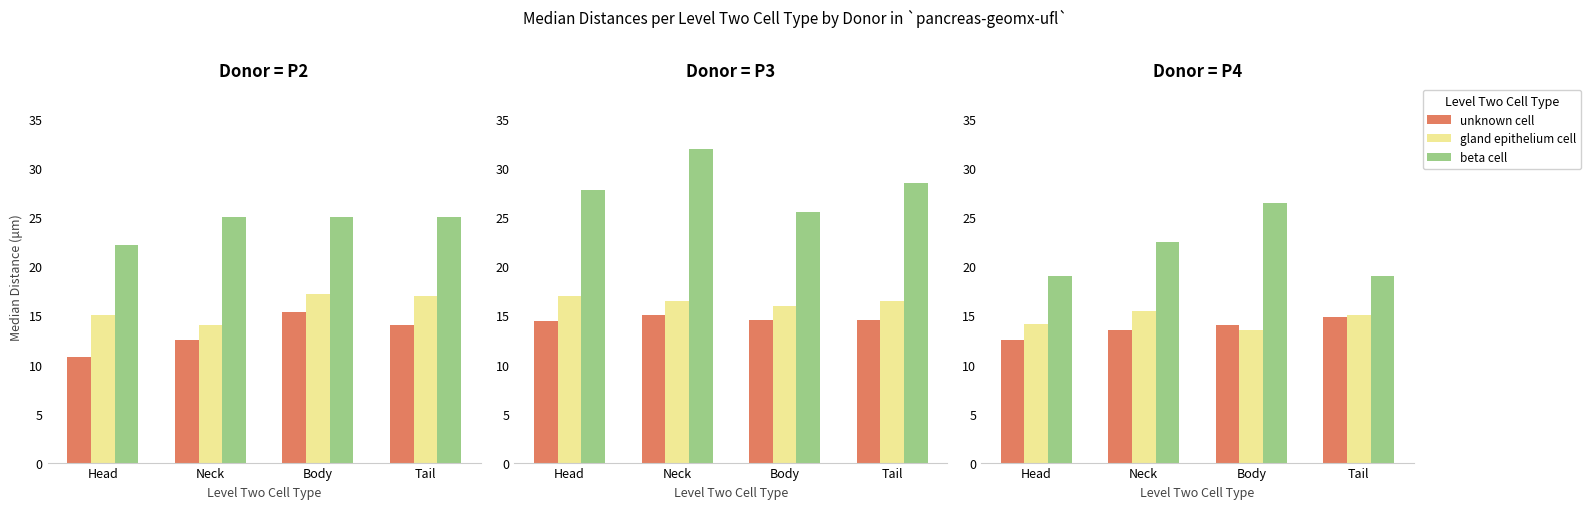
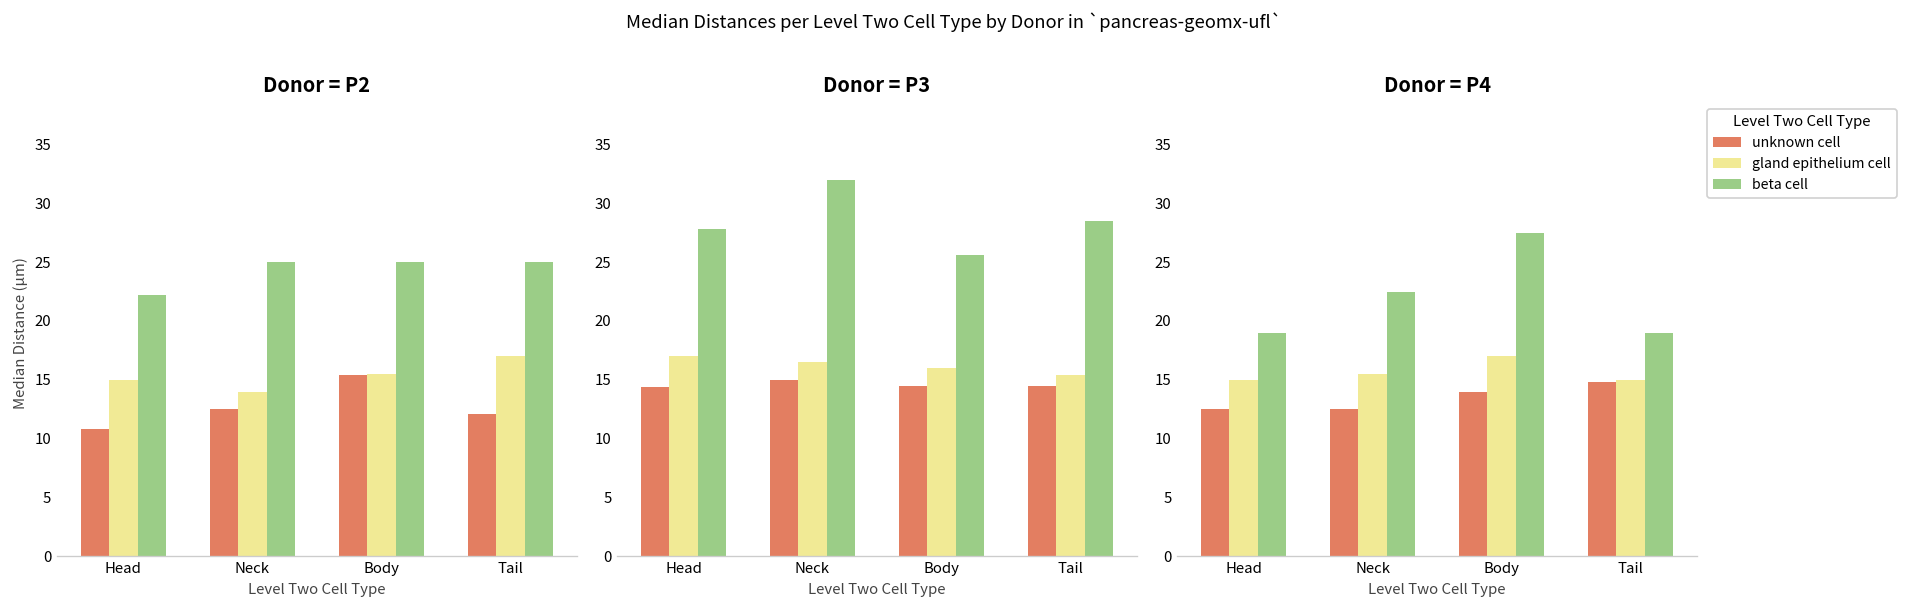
Donor = P2, gland epithelium cell, Body: 17 -> 16
Donor = P2, unknown cell, Tail: 14 -> 12
Donor = P3, gland epithelium cell, Tail: 17 -> 15
Donor = P4, gland epithelium cell, Head: 14 -> 15
Donor = P4, unknown cell, Neck: 14 -> 13
Donor = P4, gland epithelium cell, Body: 14 -> 17
Donor = P4, beta cell, Body: 27 -> 28
